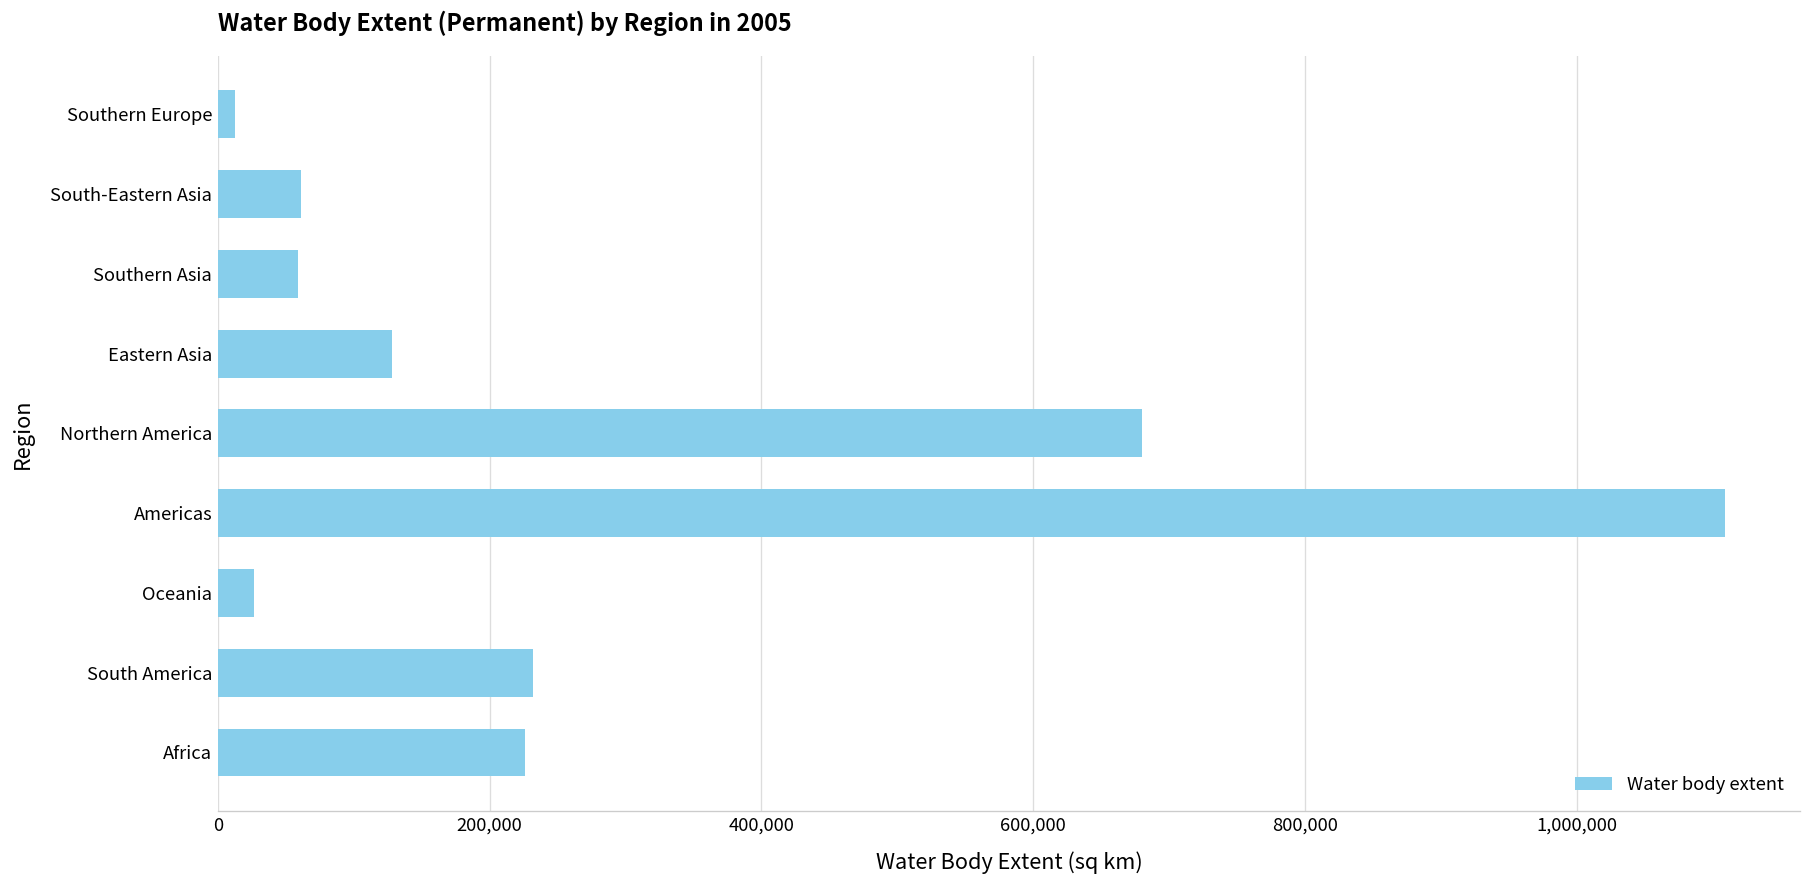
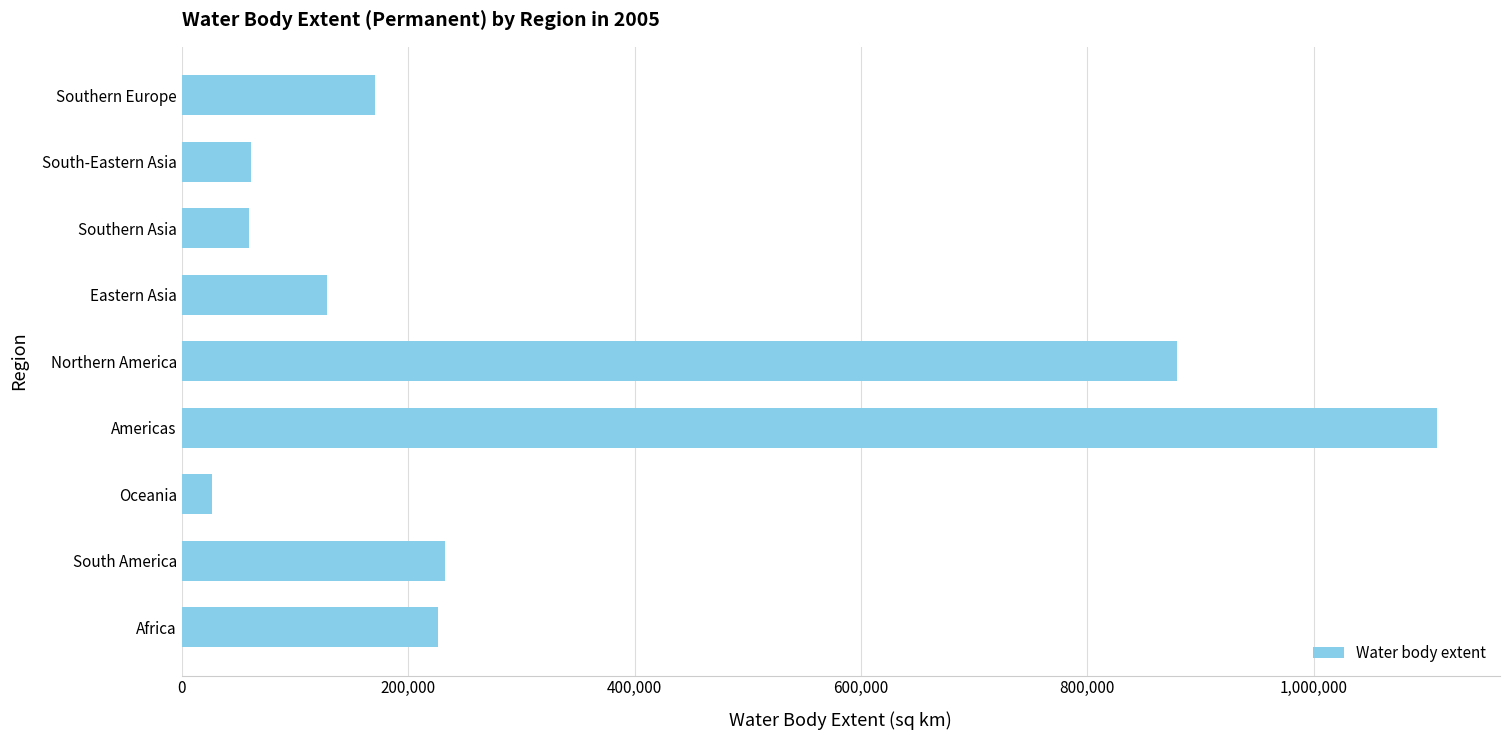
Southern Europe: 13,000 -> 171,000
Northern America: 680,000 -> 879,000
